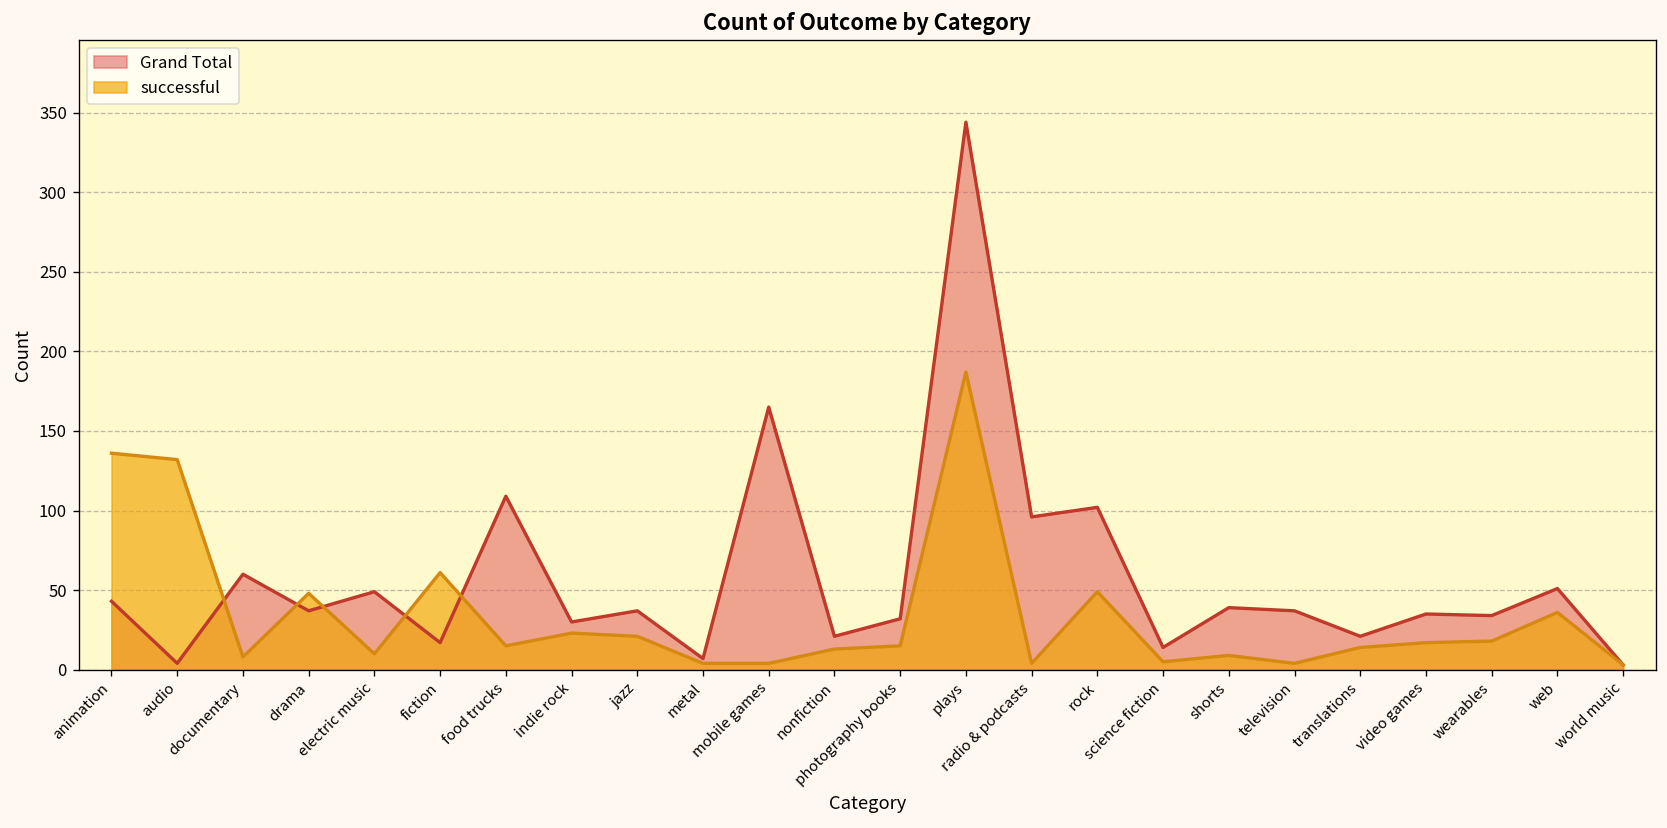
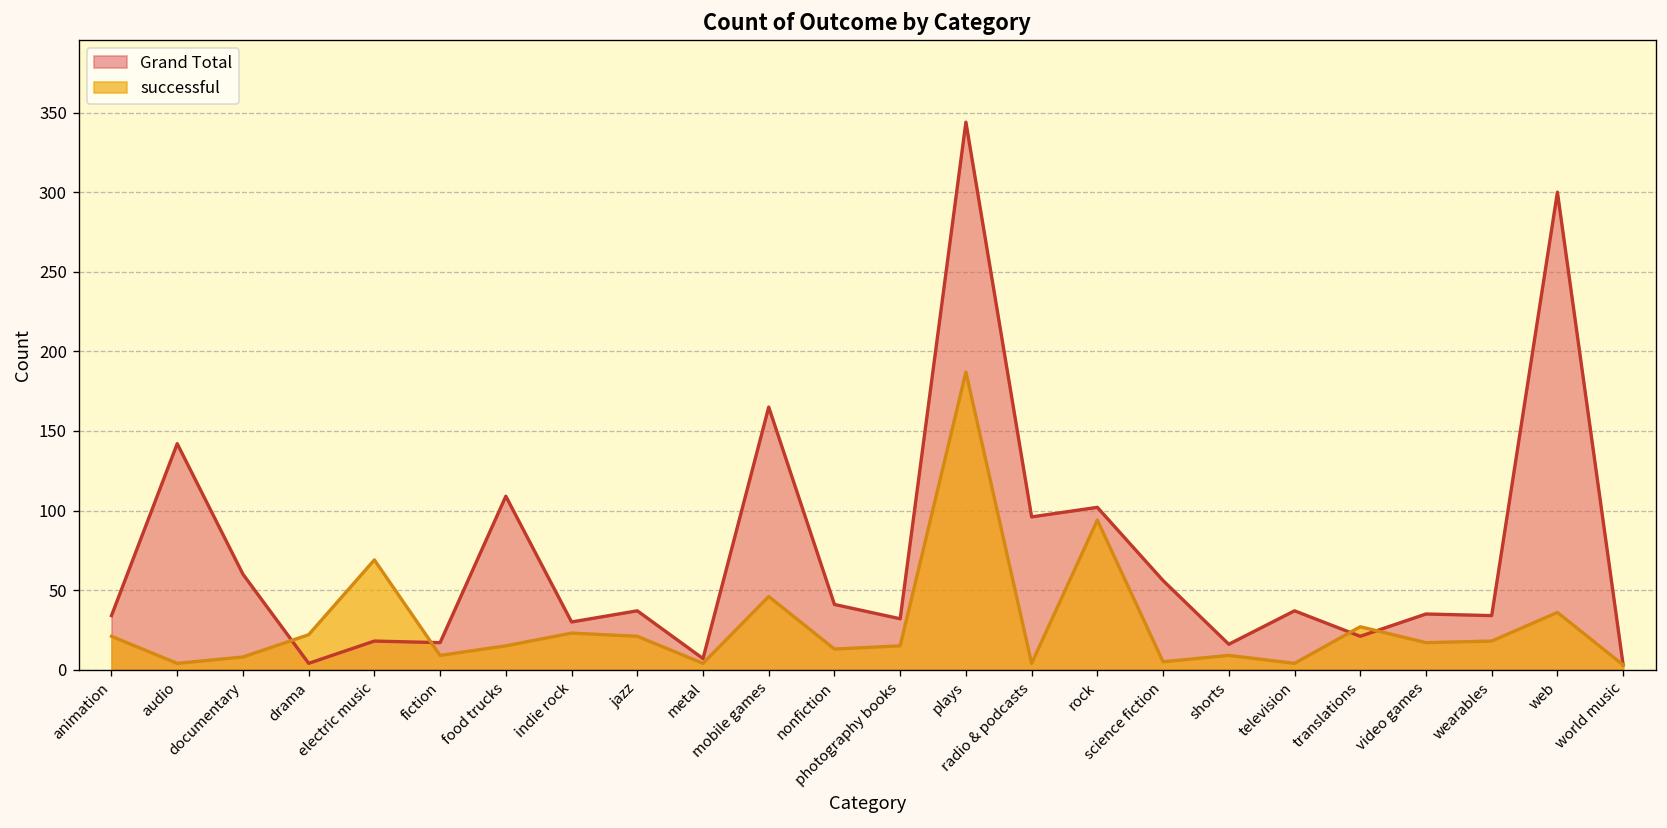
Grand Total, animation: 43 -> 34
successful, animation: 136 -> 21
Grand Total, audio: 4 -> 142
successful, audio: 132 -> 4
Grand Total, drama: 37 -> 4
successful, drama: 48 -> 22
Grand Total, electric music: 49 -> 18
successful, electric music: 10 -> 69
successful, fiction: 61 -> 9
successful, mobile games: 4 -> 46
Grand Total, nonfiction: 21 -> 41
successful, rock: 49 -> 94
Grand Total, science fiction: 14 -> 56
Grand Total, shorts: 39 -> 16
successful, translations: 14 -> 27
Grand Total, web: 51 -> 300
